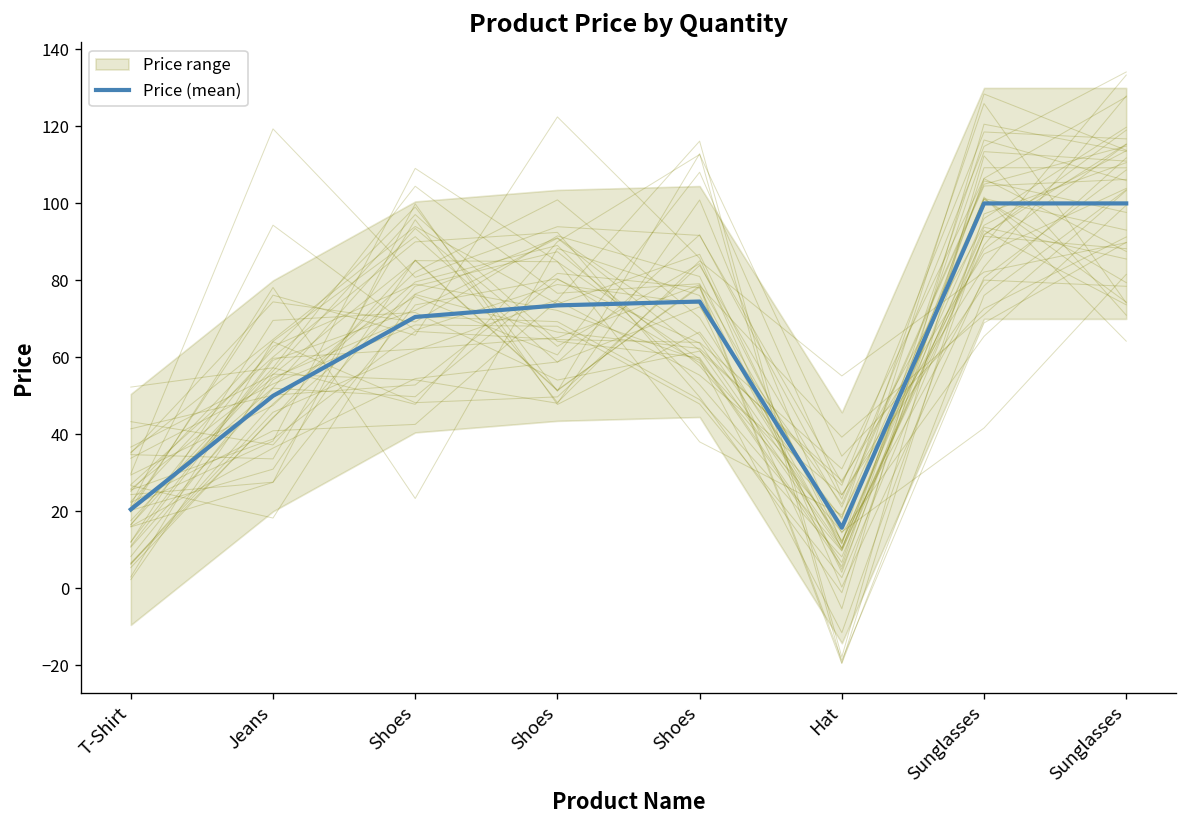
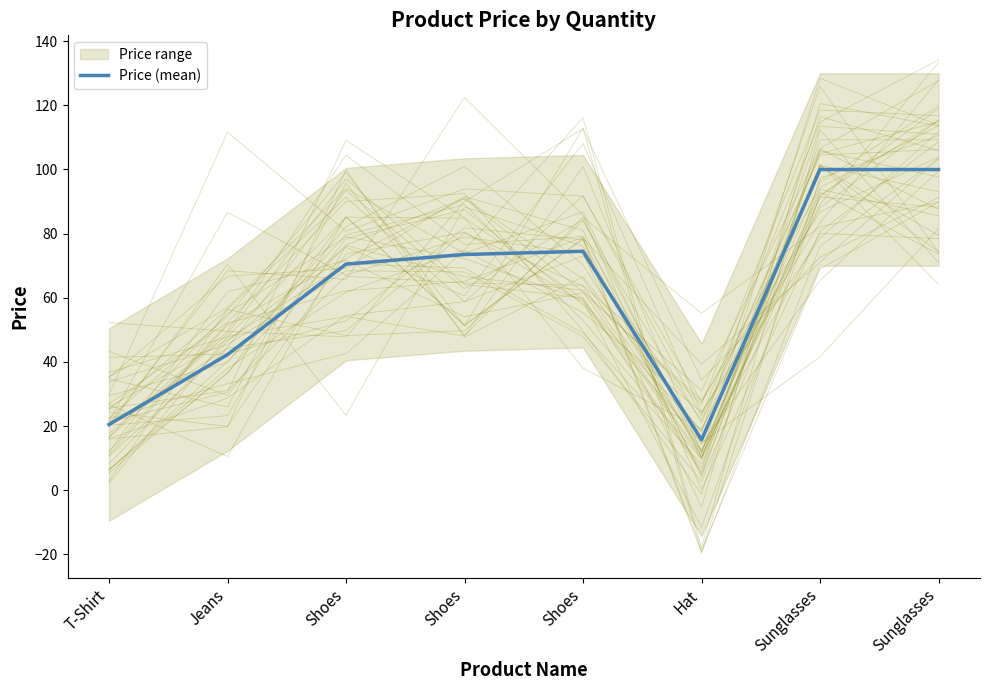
Price (mean), Jeans: 50 -> 42
